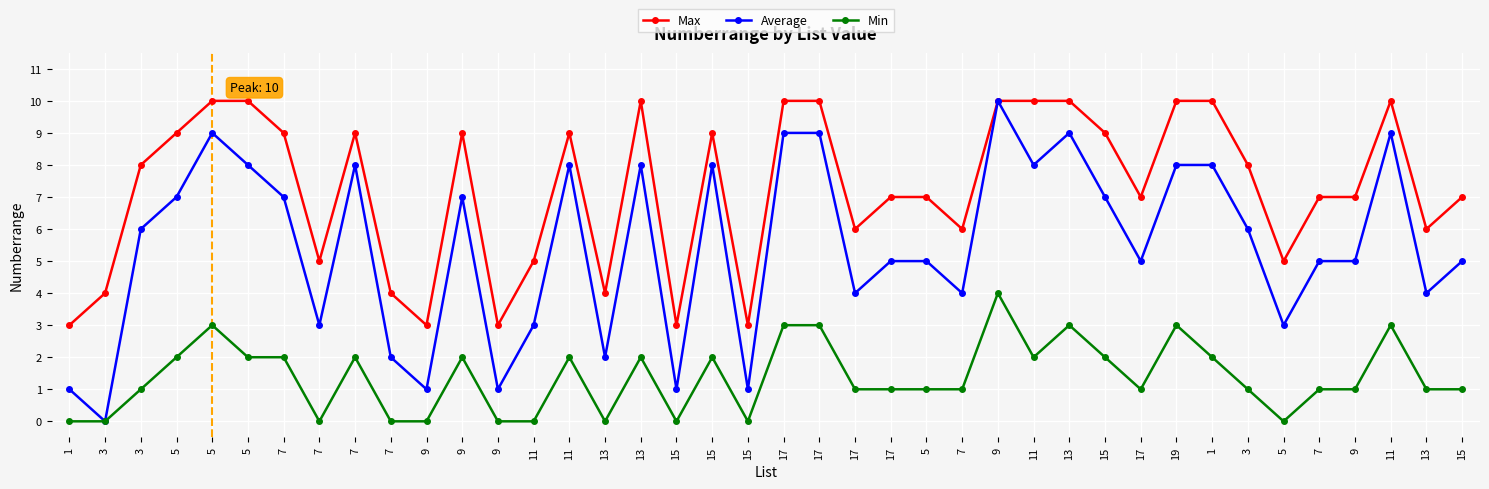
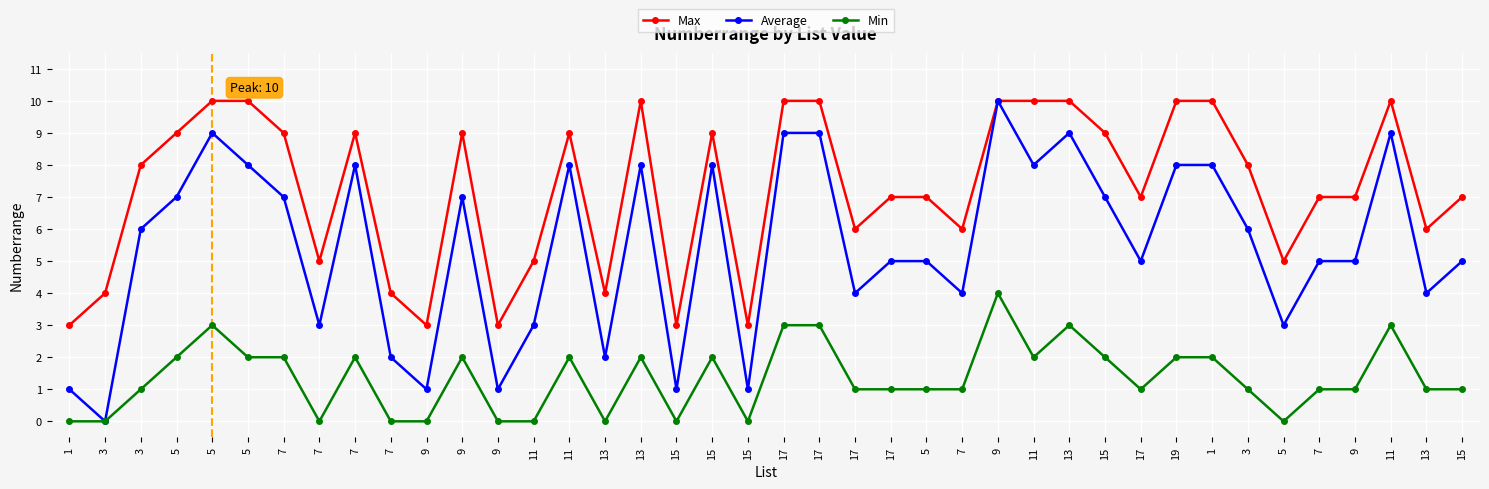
Min, 19: 3 -> 2
